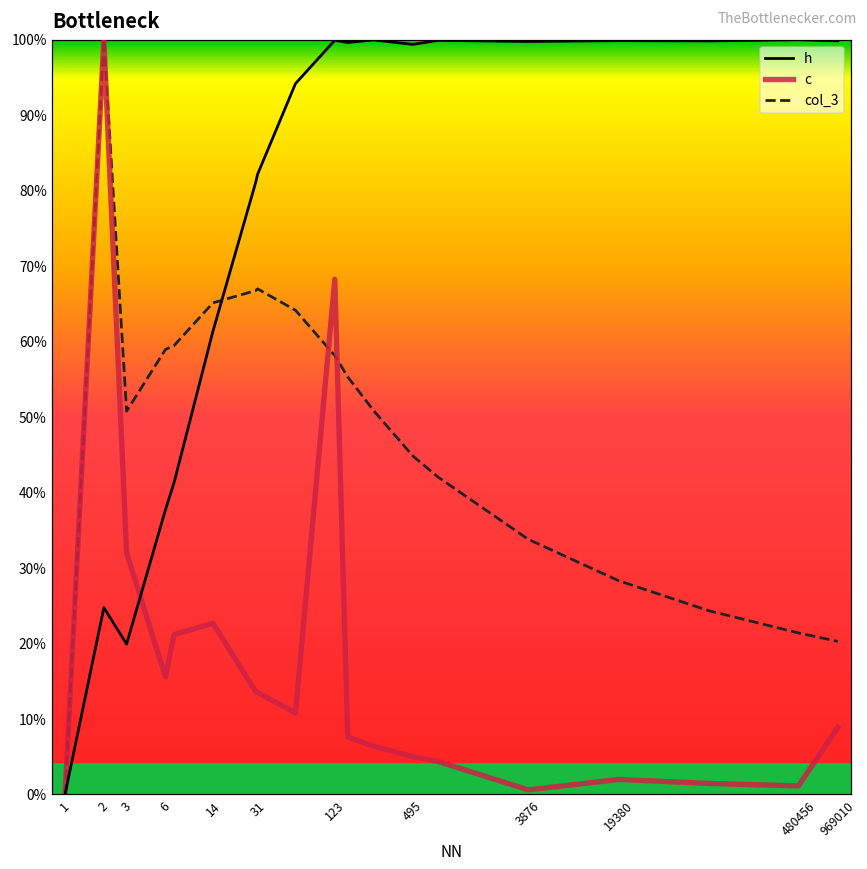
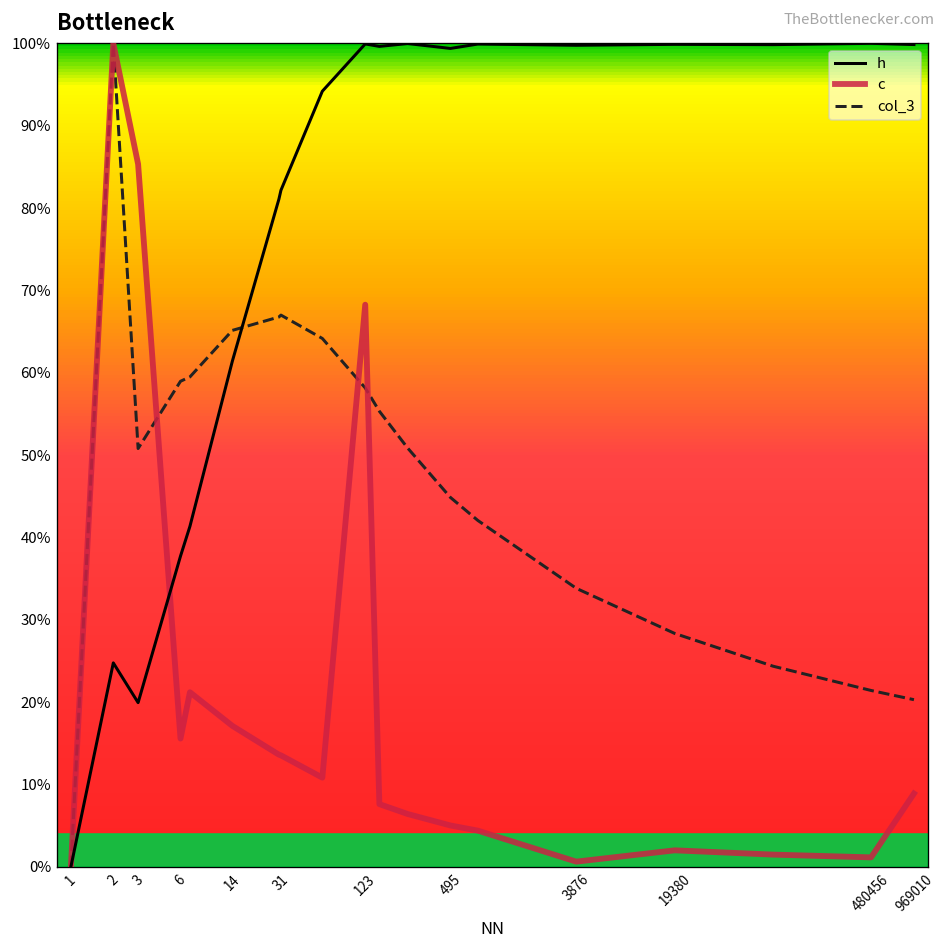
c, 3: 32% -> 85%
c, 14: 23% -> 17%
